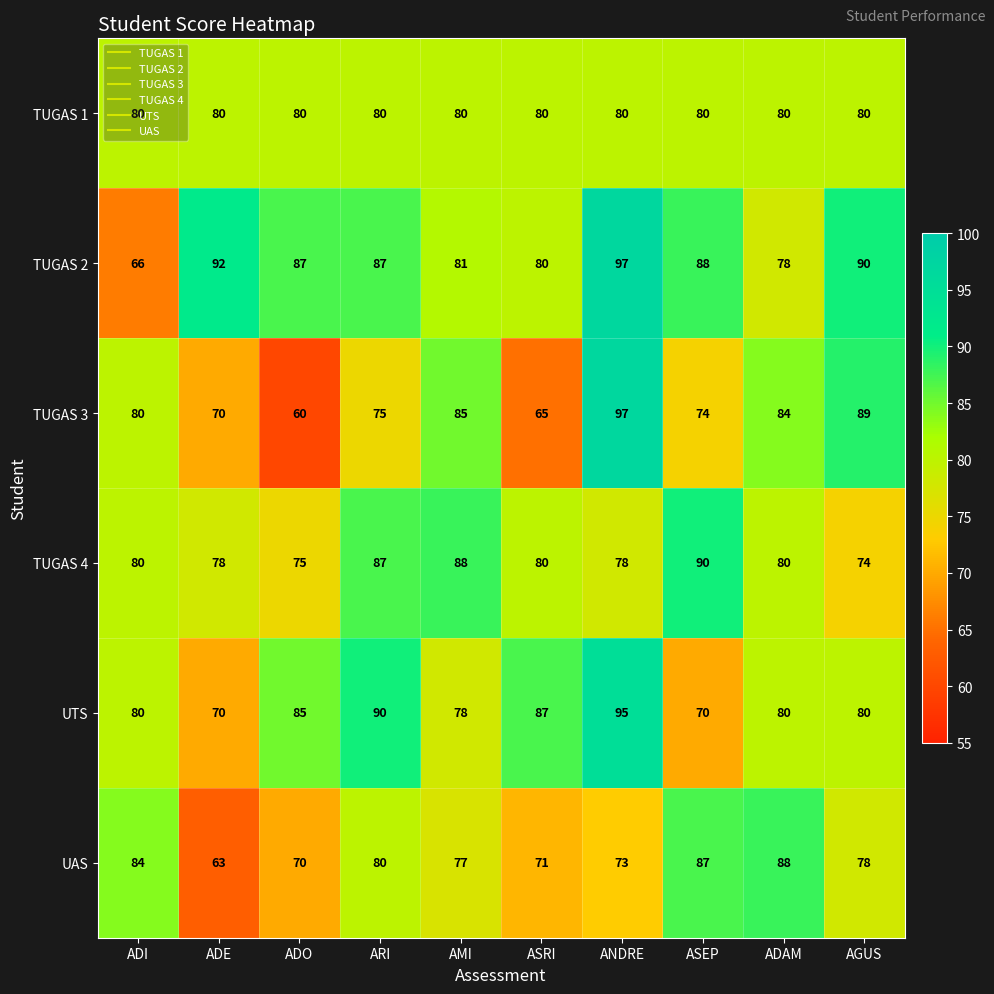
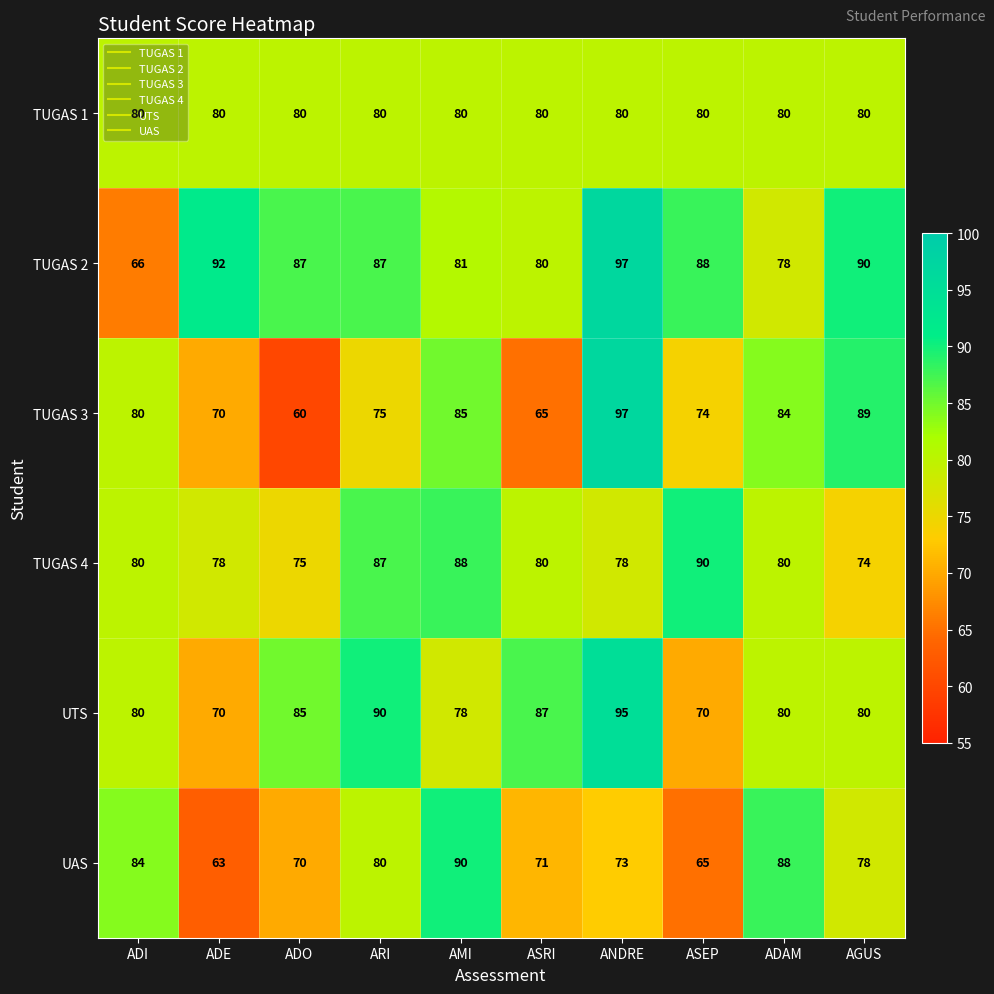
UAS, AMI: 77 -> 90
UAS, ASEP: 87 -> 65
